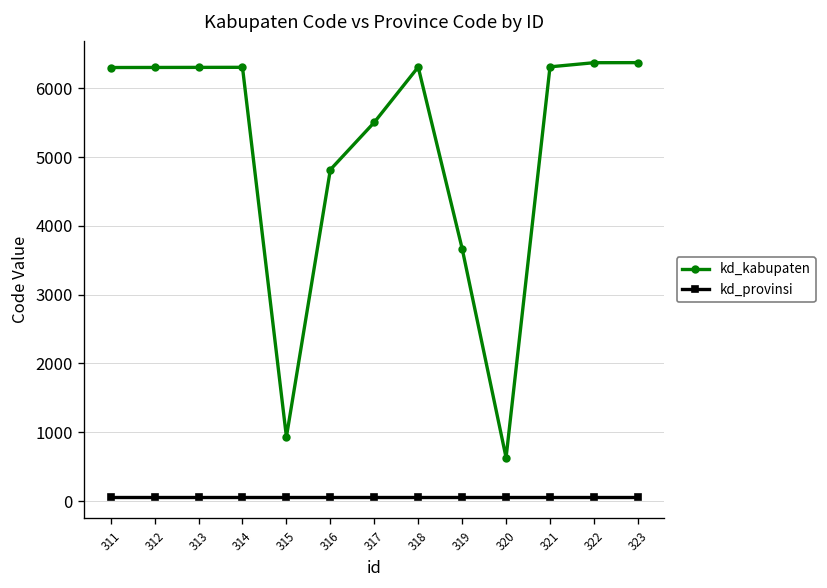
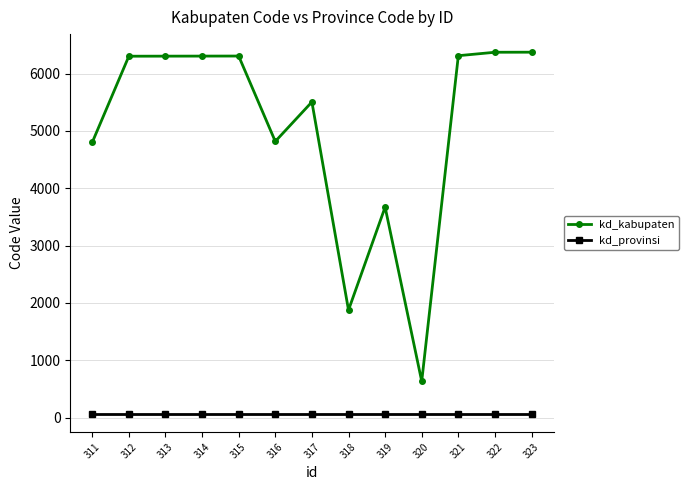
kd_kabupaten, 311: 6300 -> 4800
kd_kabupaten, 315: 900 -> 6300
kd_kabupaten, 318: 6300 -> 1900
